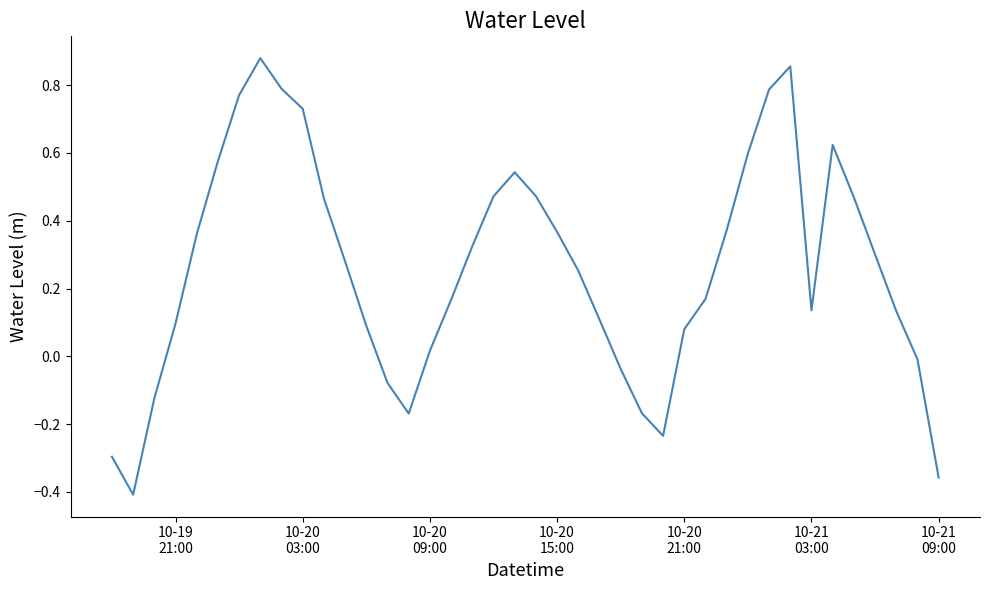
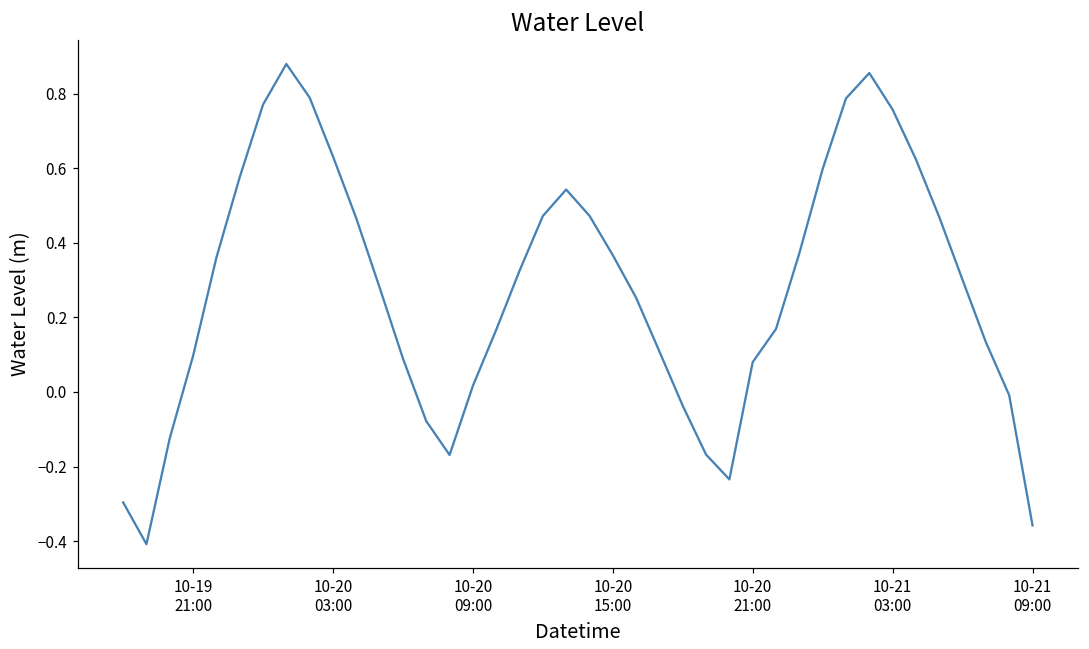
10-20 03:00: 0.73 -> 0.63
10-21 03:00: 0.14 -> 0.76
